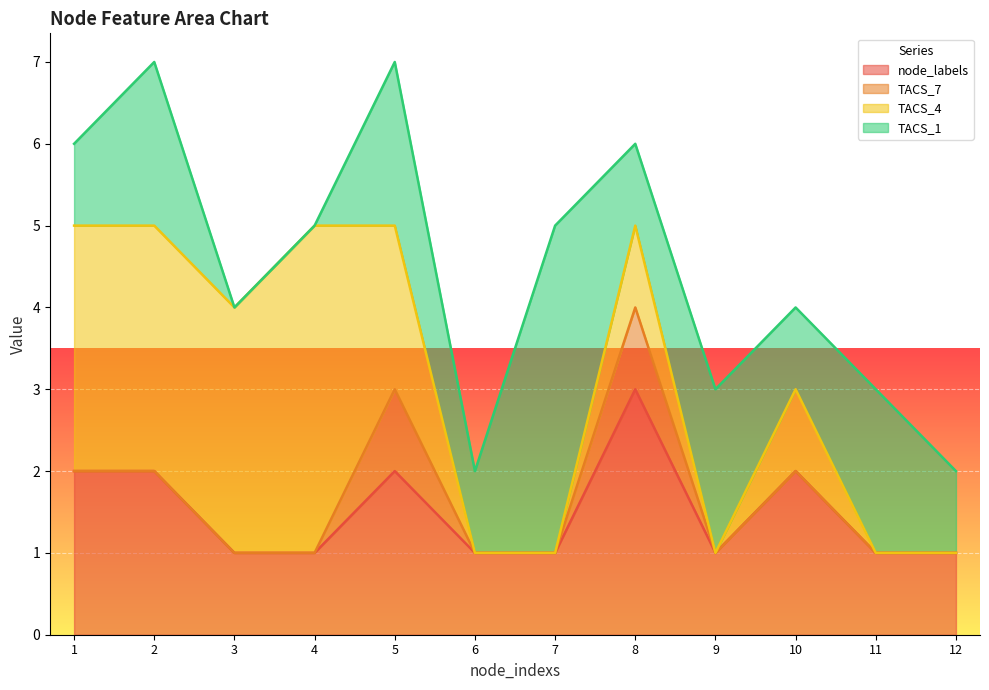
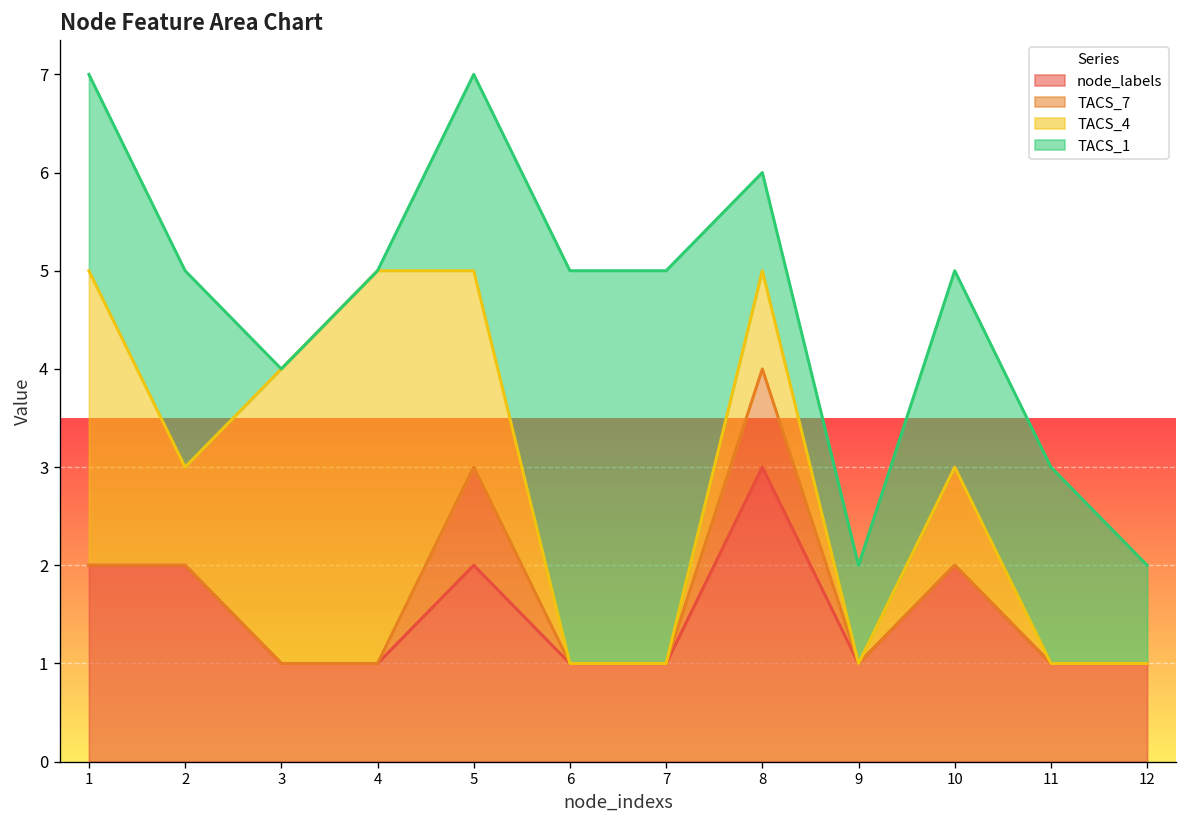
TACS_1, 1: 1 -> 2
TACS_4, 2: 3 -> 1
TACS_1, 6: 1 -> 4
TACS_1, 9: 2 -> 1
TACS_1, 10: 1 -> 2
